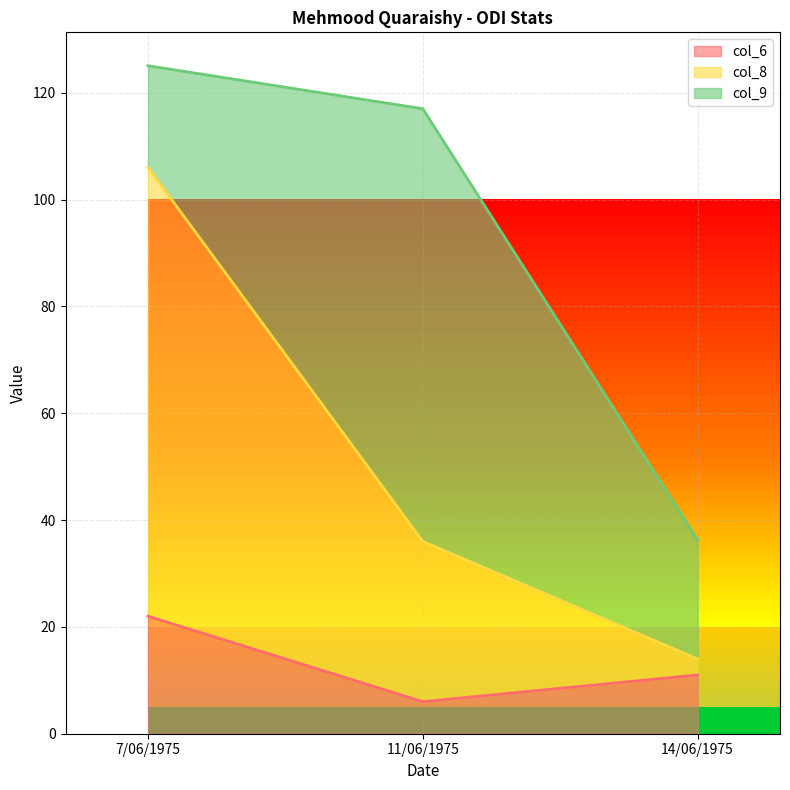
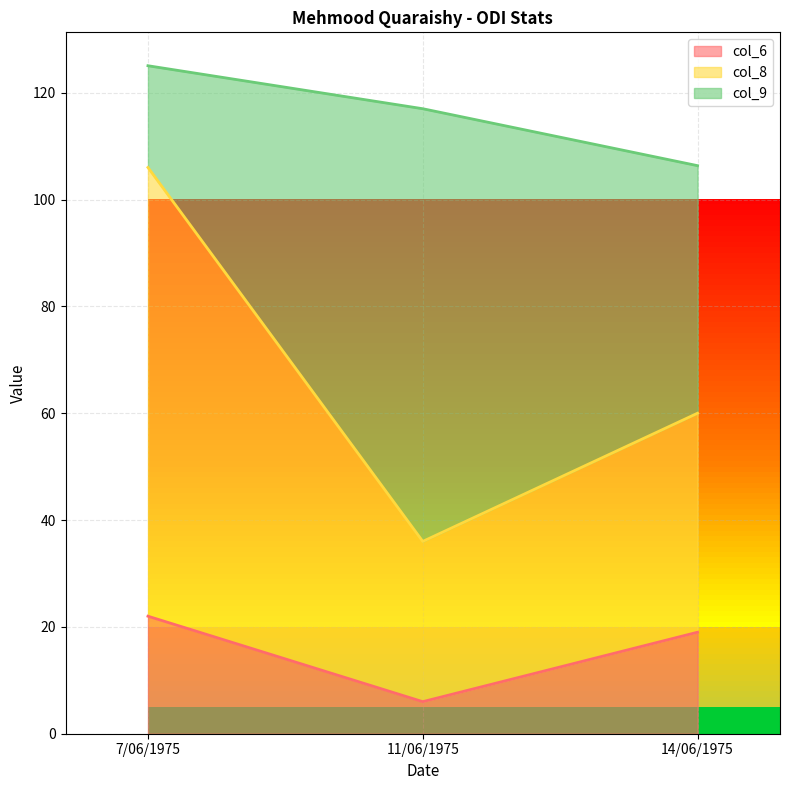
col_6, 14/06/1975: 11 -> 19
col_8, 14/06/1975: 3 -> 41
col_9, 14/06/1975: 22 -> 46
